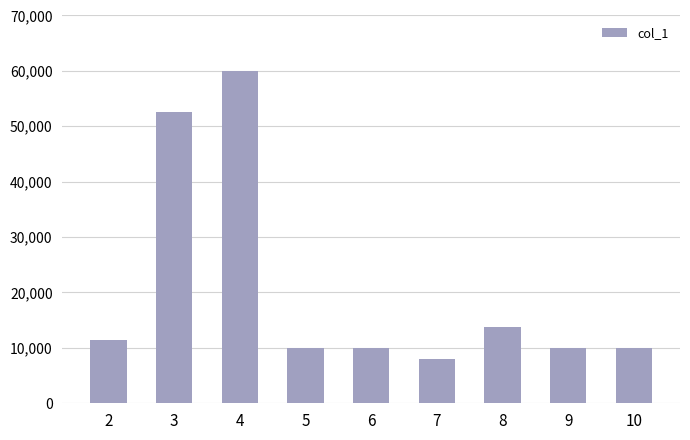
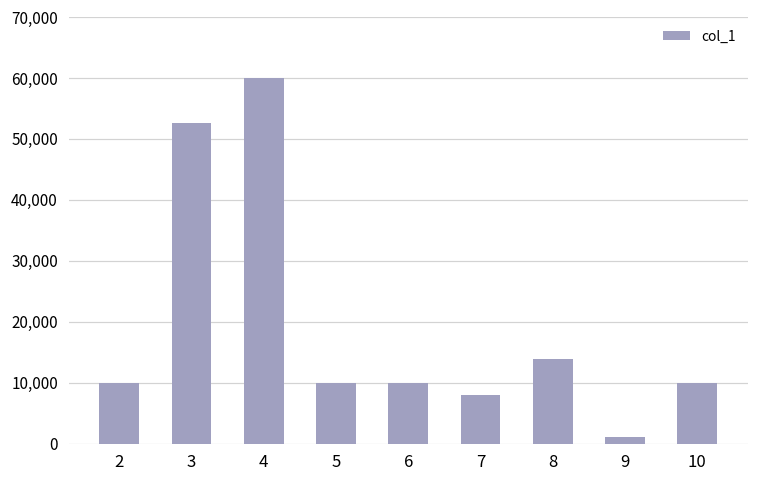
2: 11,000 -> 10,000
9: 10,000 -> 1,000
